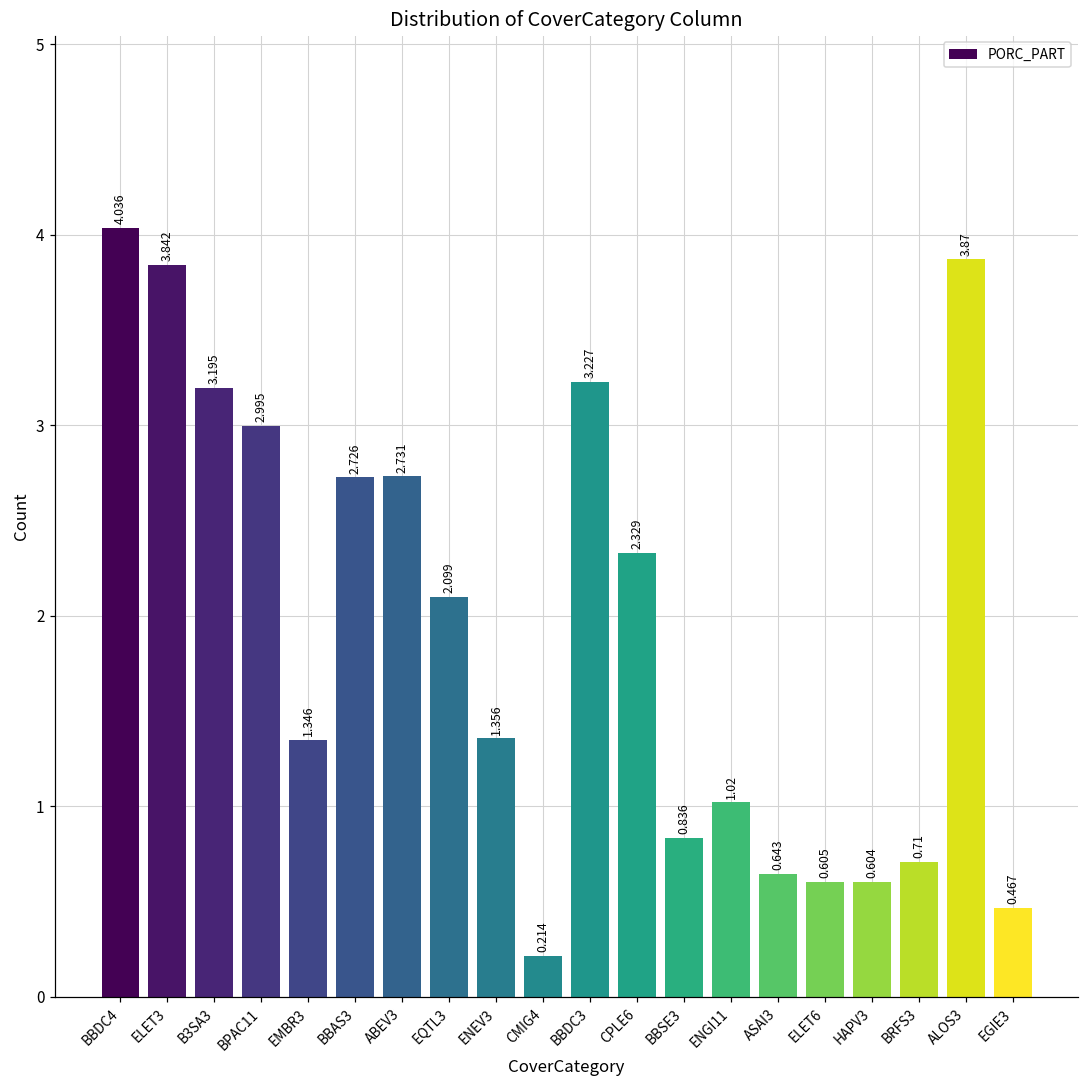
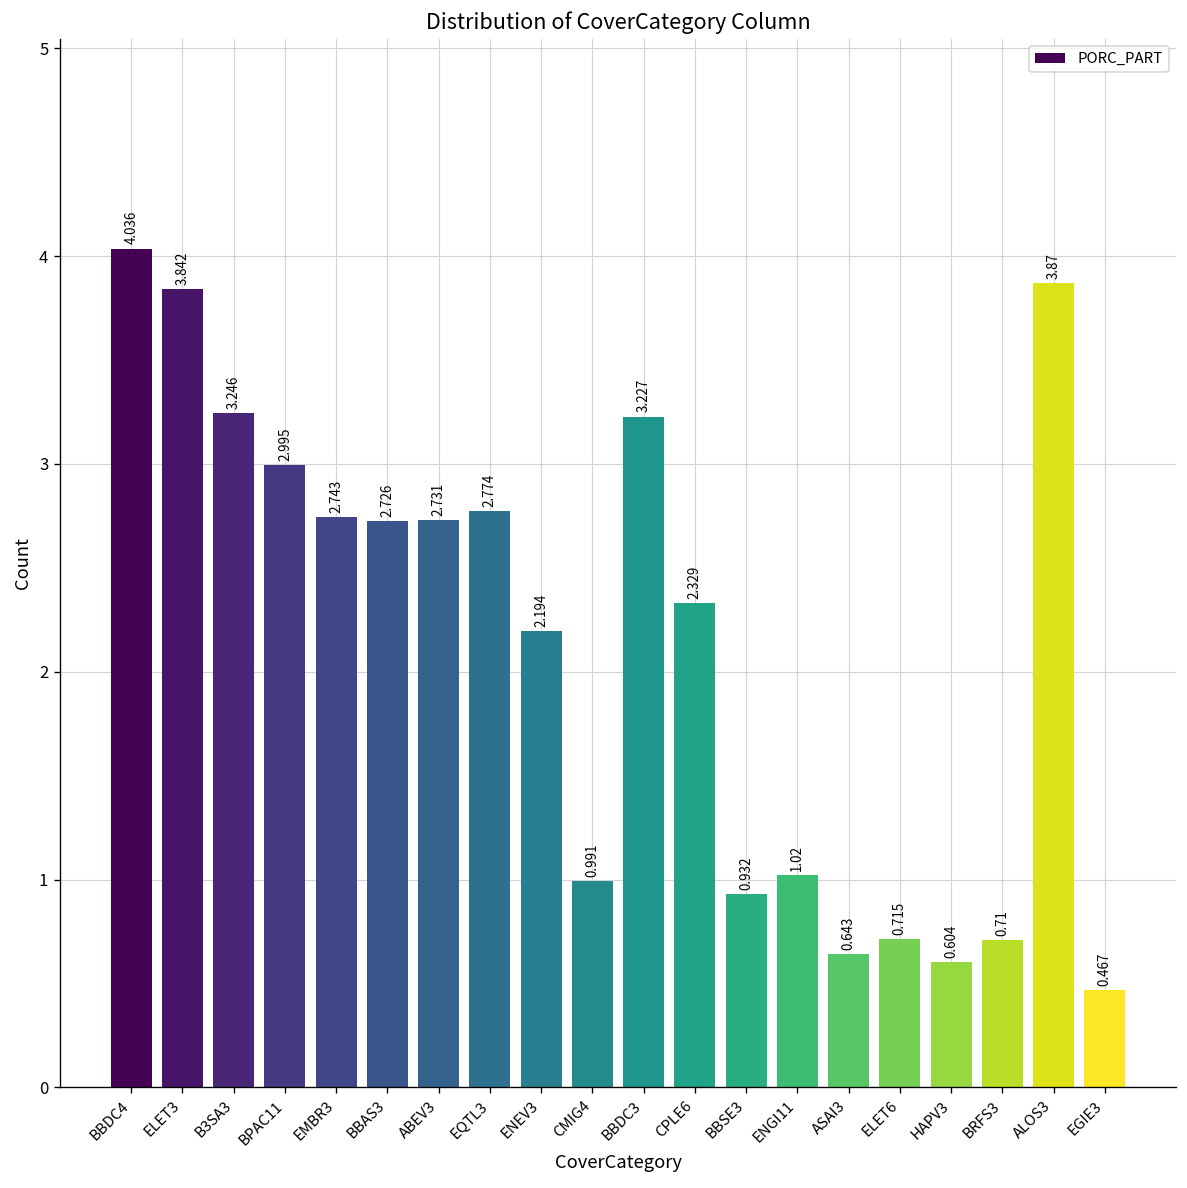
B3SA3: 3.195 -> 3.246
EMBR3: 1.346 -> 2.743
EQTL3: 2.099 -> 2.774
ENEV3: 1.356 -> 2.194
CMIG4: 0.214 -> 0.991
BBSE3: 0.836 -> 0.932
ELET6: 0.605 -> 0.715
